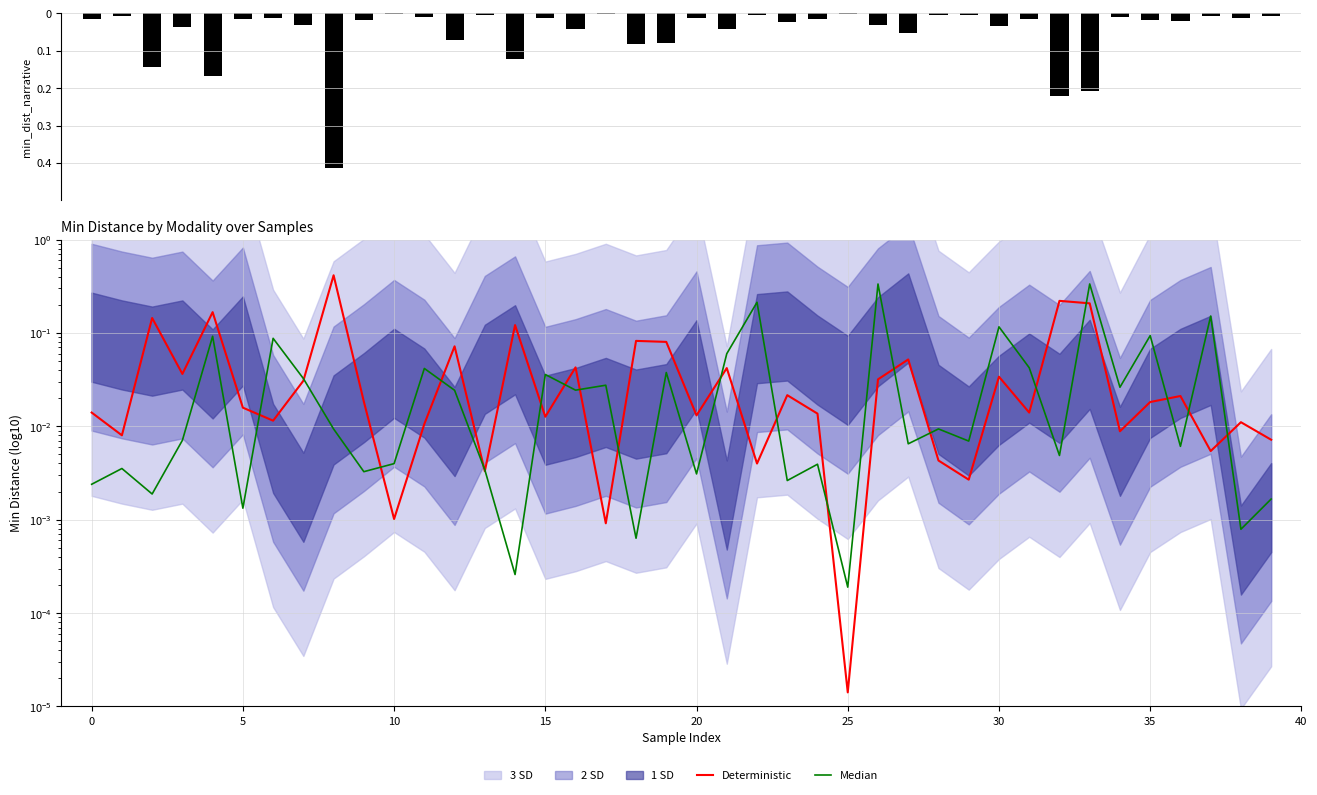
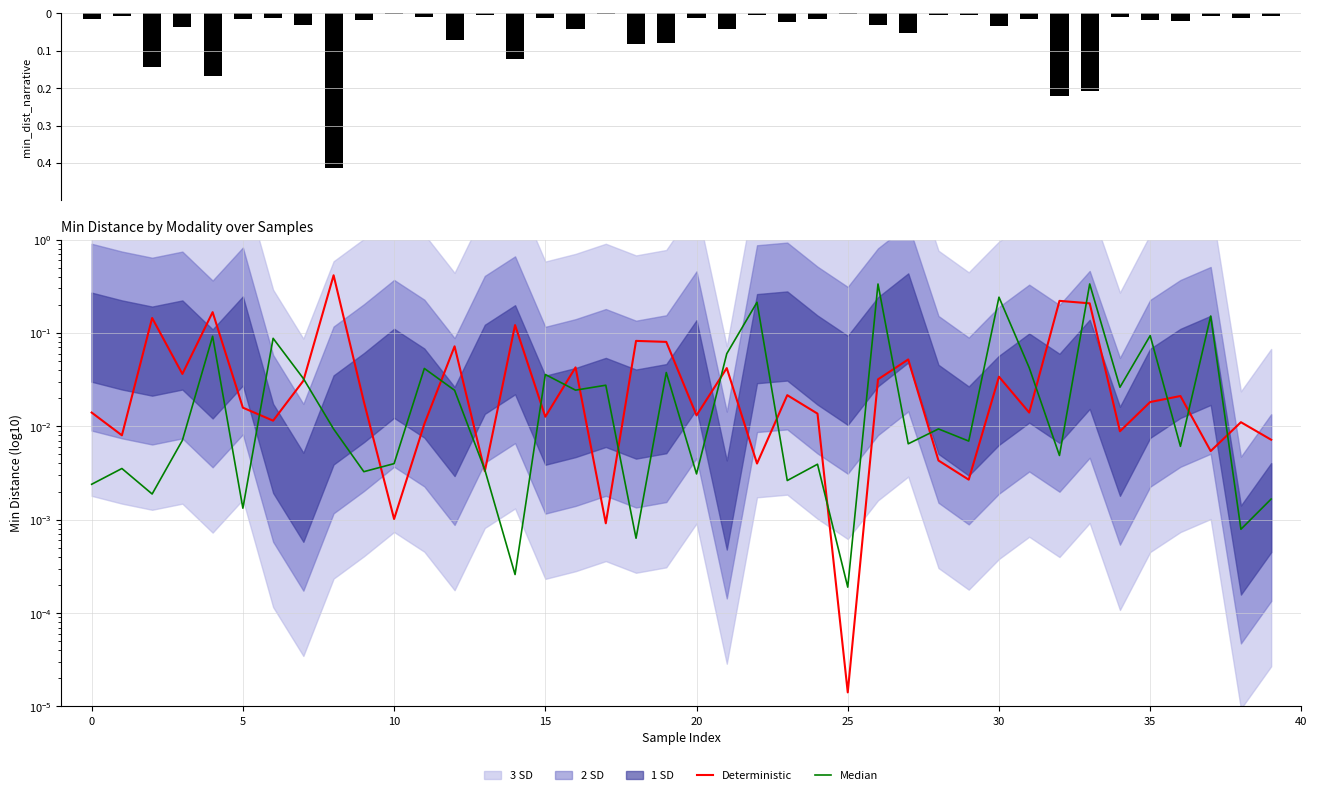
Min Distance by Modality over Samples, Median, 30: 0.12 -> 0.24
